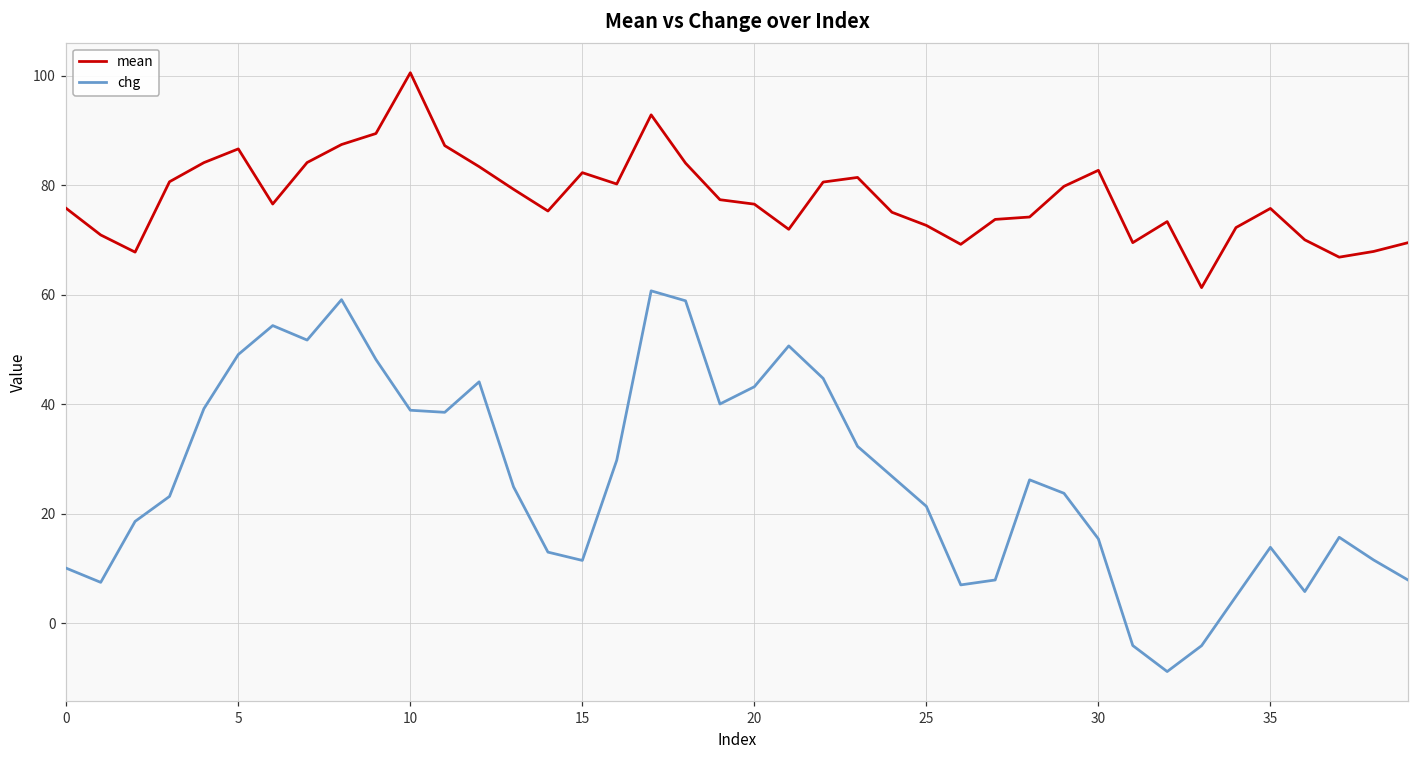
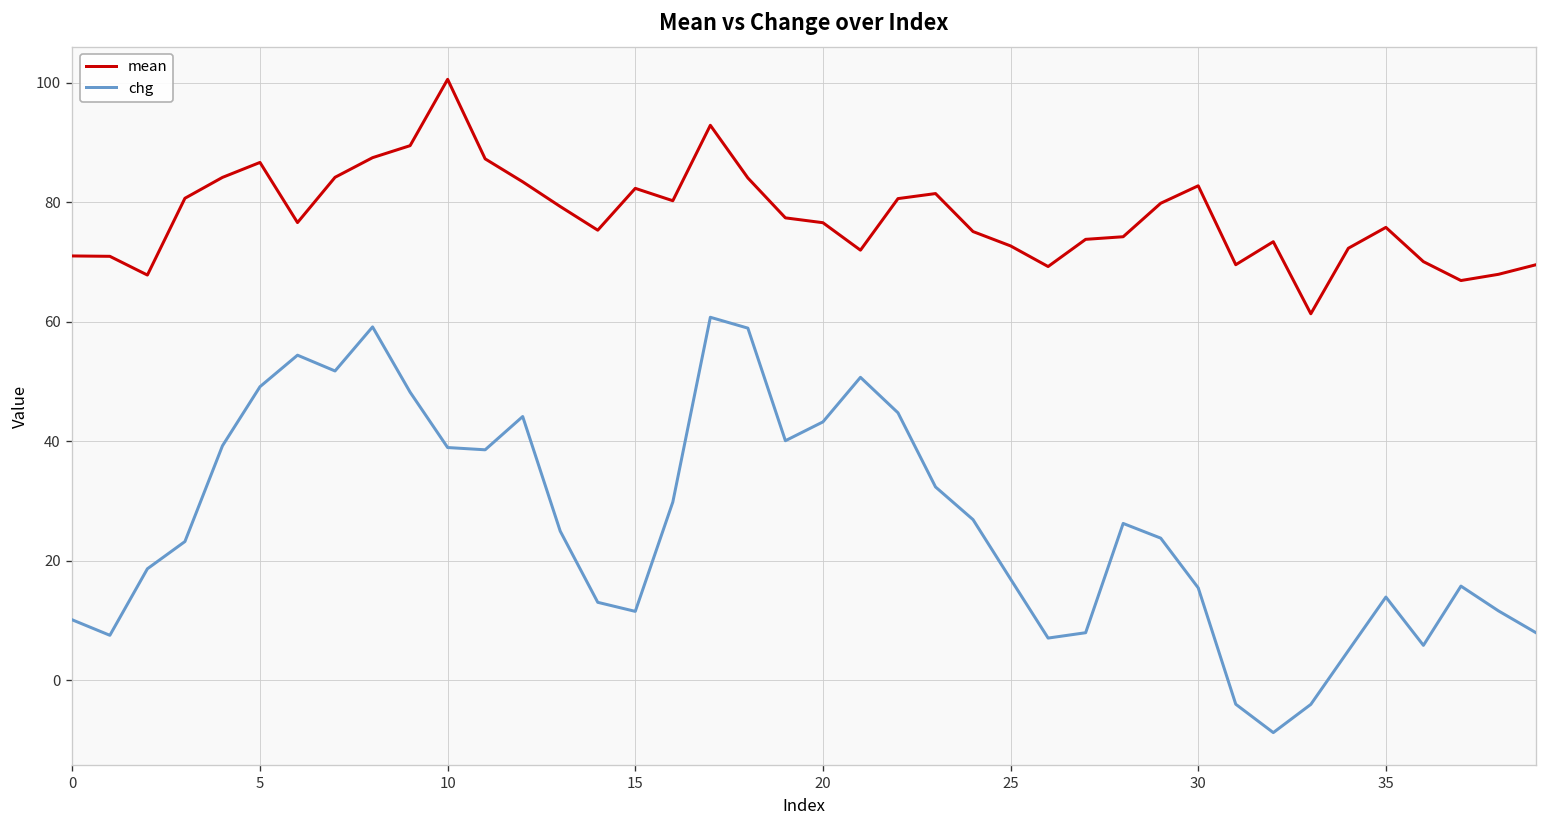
mean, 0: 76 -> 71
chg, 25: 21 -> 17
